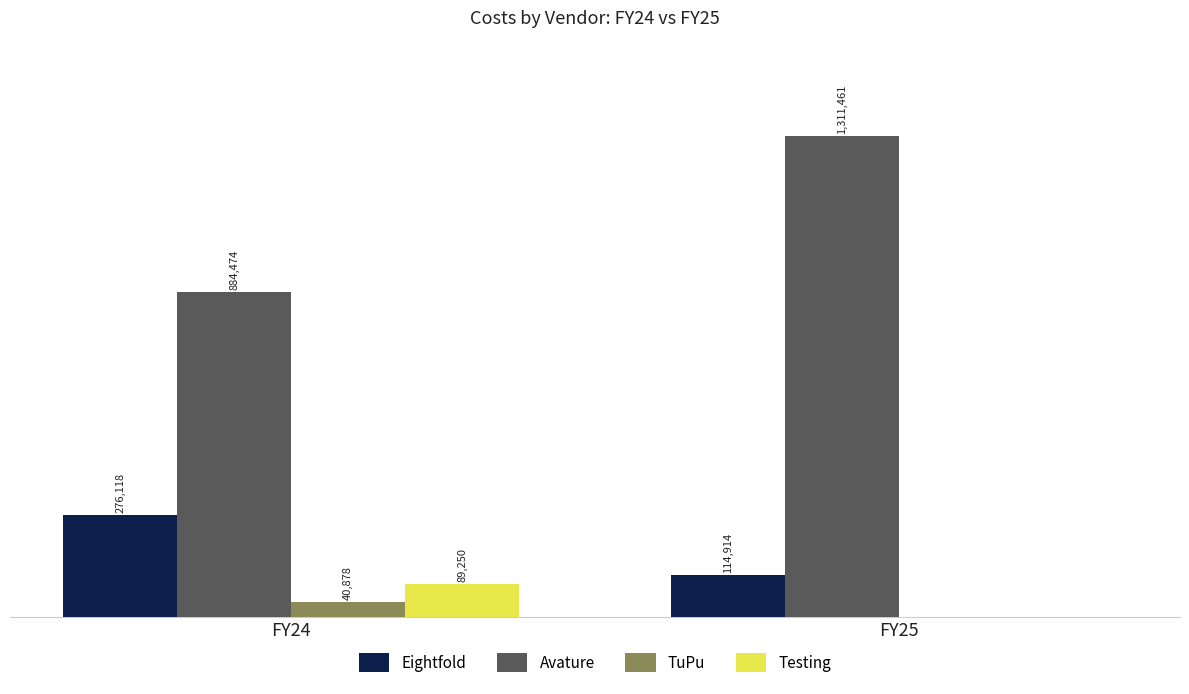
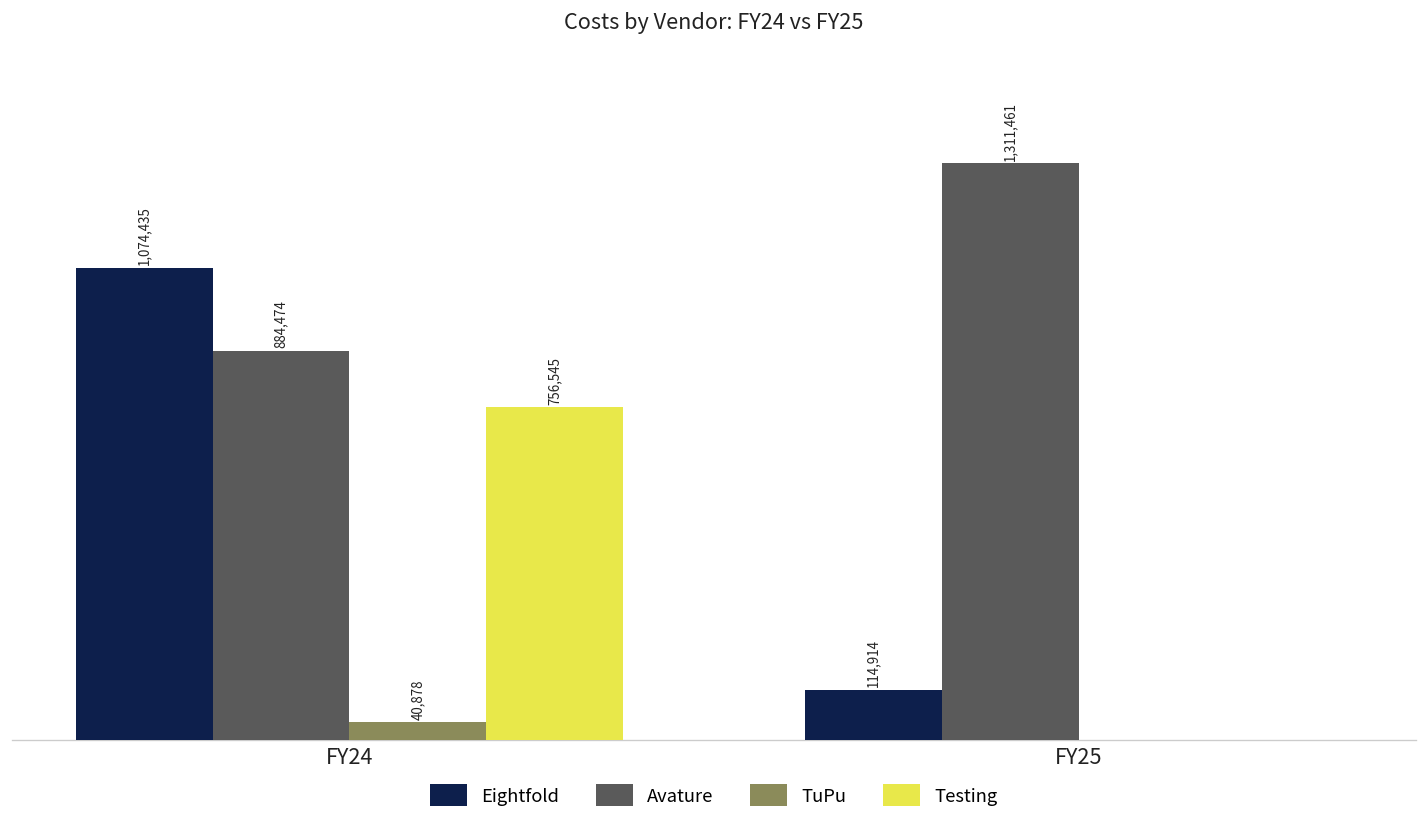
Eightfold, FY24: 276,118 -> 1,074,435
Testing, FY24: 89,250 -> 756,545
